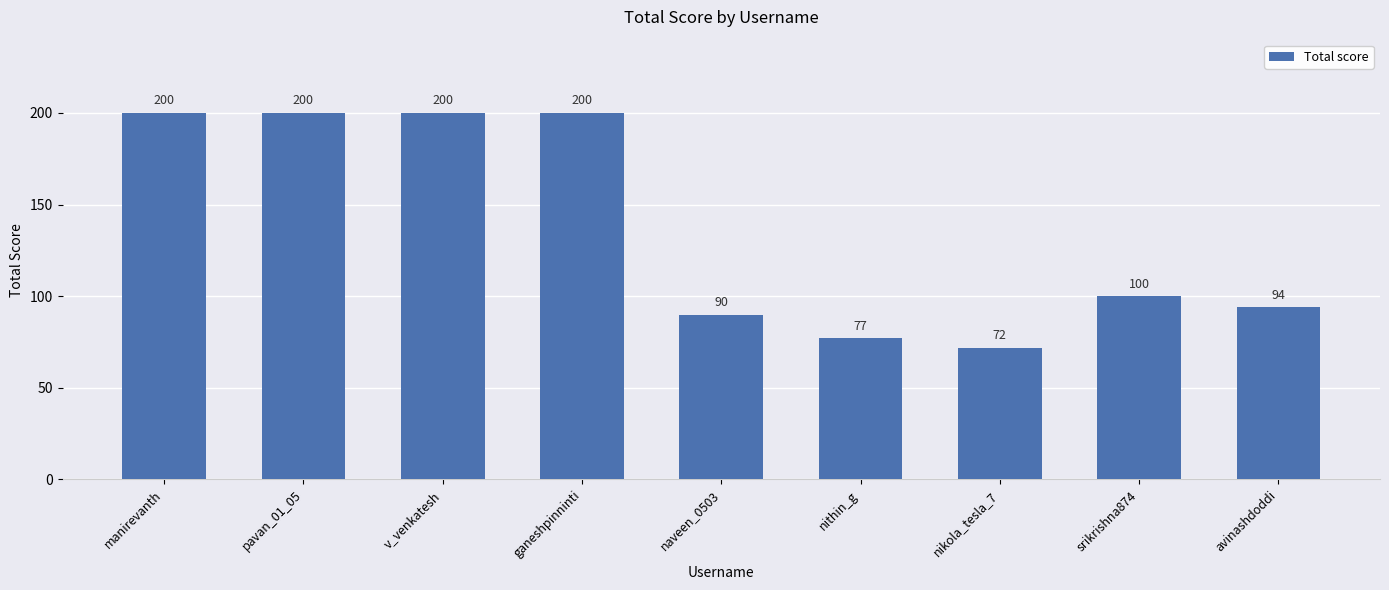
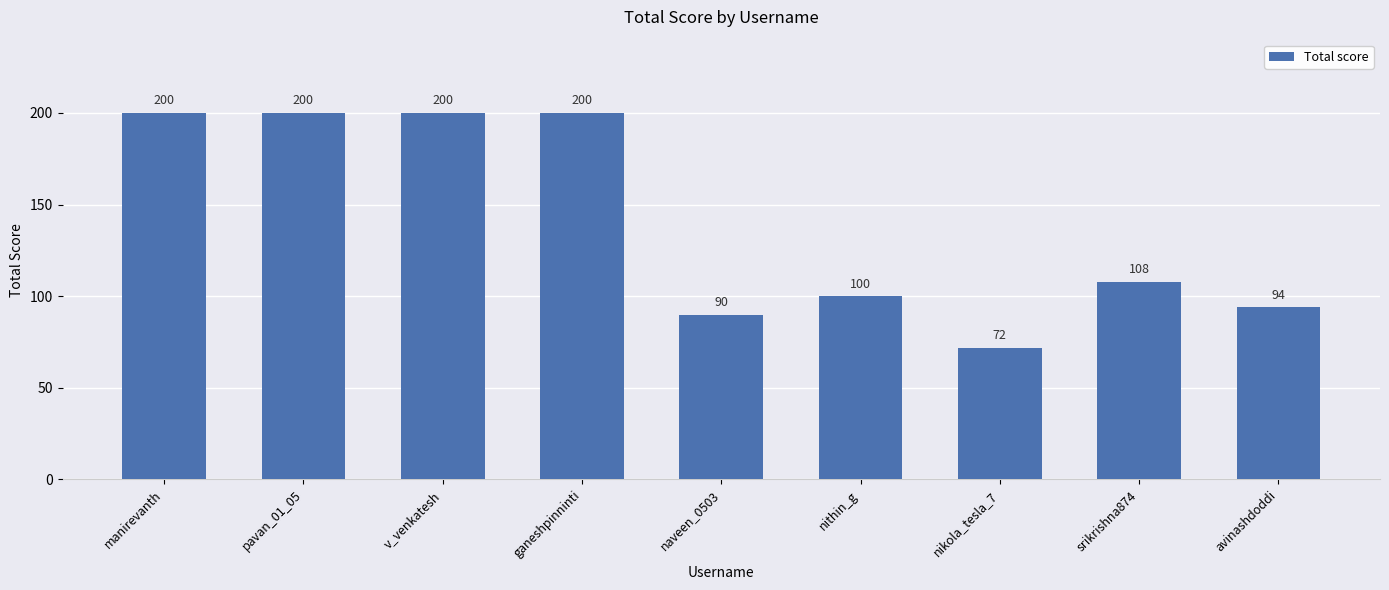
nithin_g: 77 -> 100
srikrishna874: 100 -> 108
